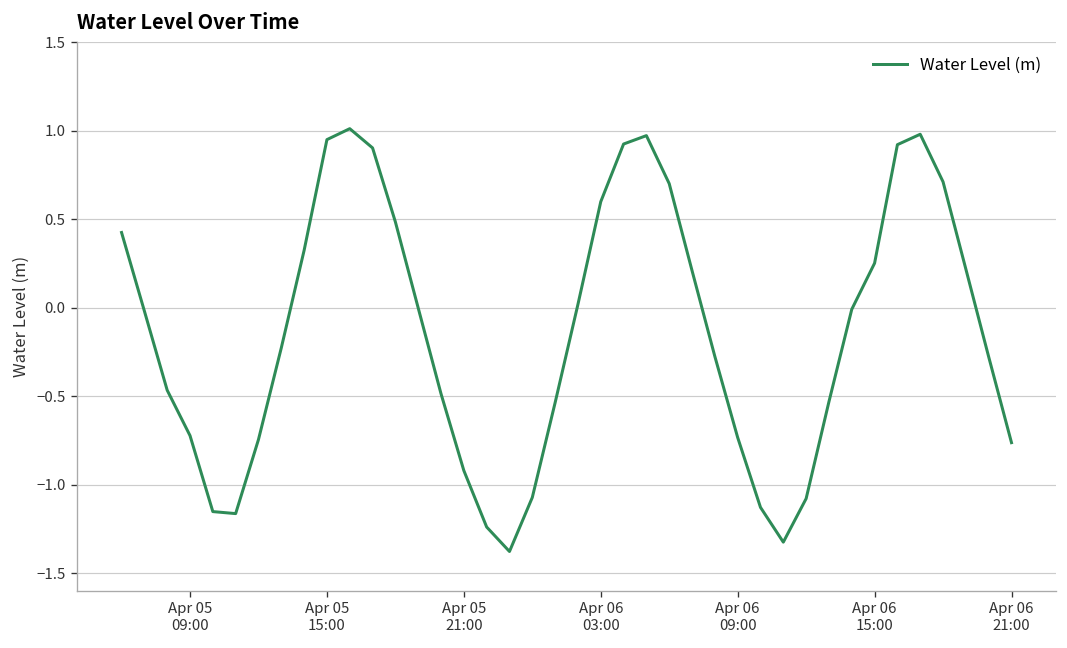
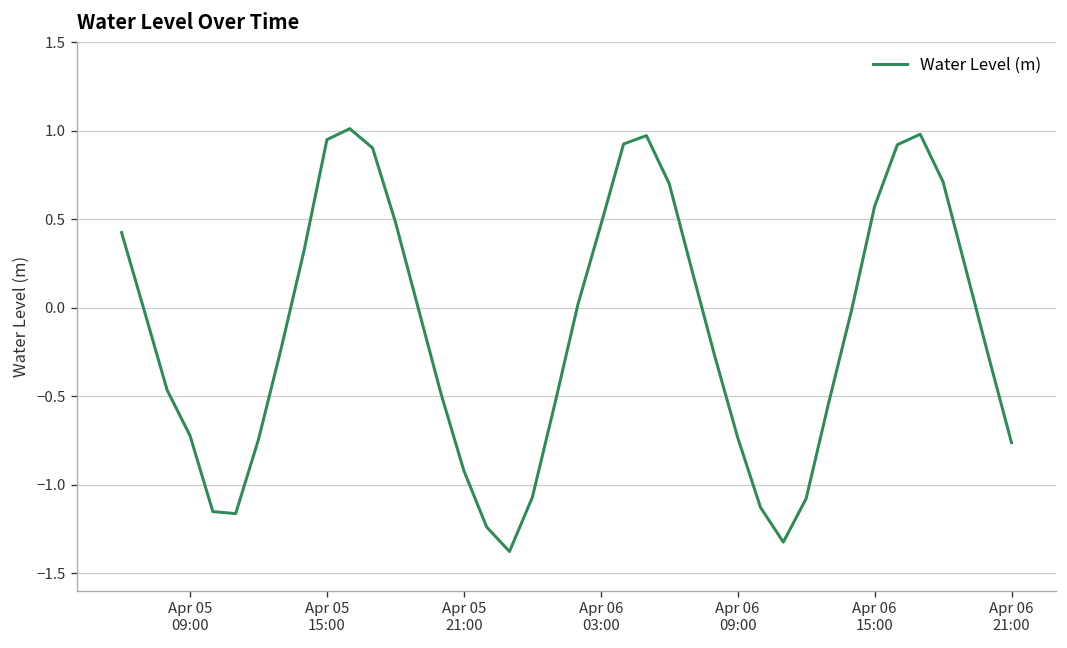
Apr 06 03:00: 0.60 -> 0.47
Apr 06 15:00: 0.25 -> 0.57
